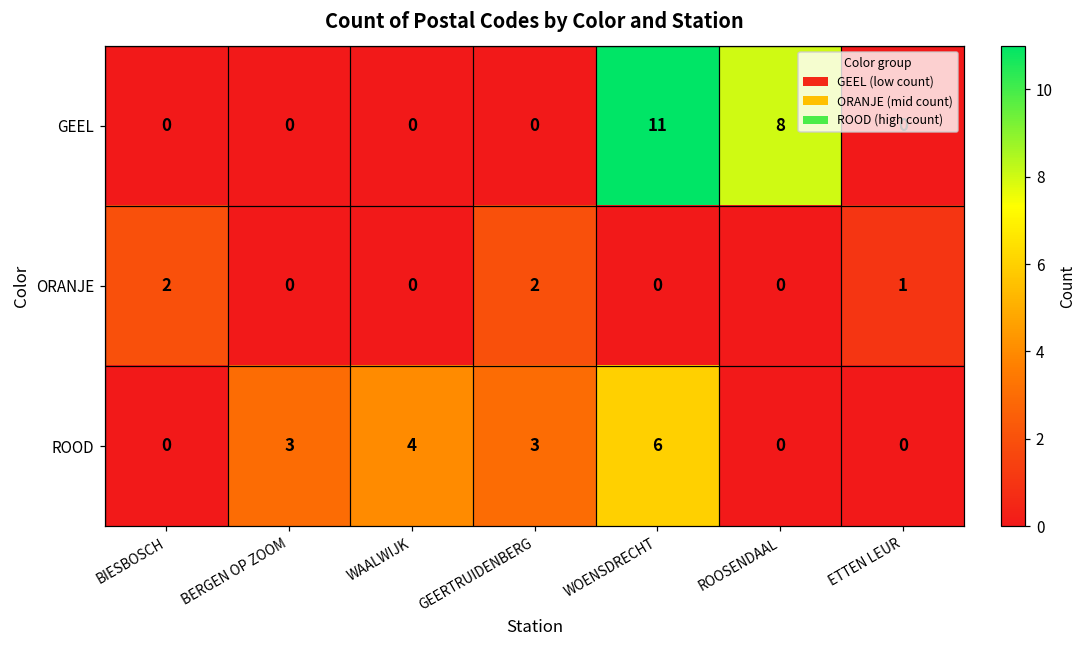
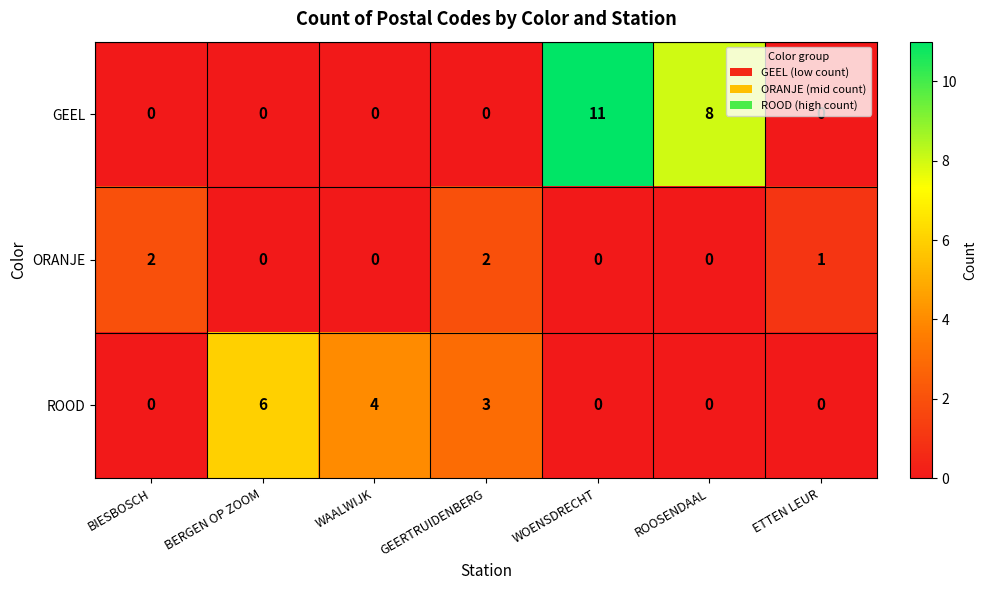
ROOD, BERGEN OP ZOOM: 3 -> 6
ROOD, WOENSDRECHT: 6 -> 0
